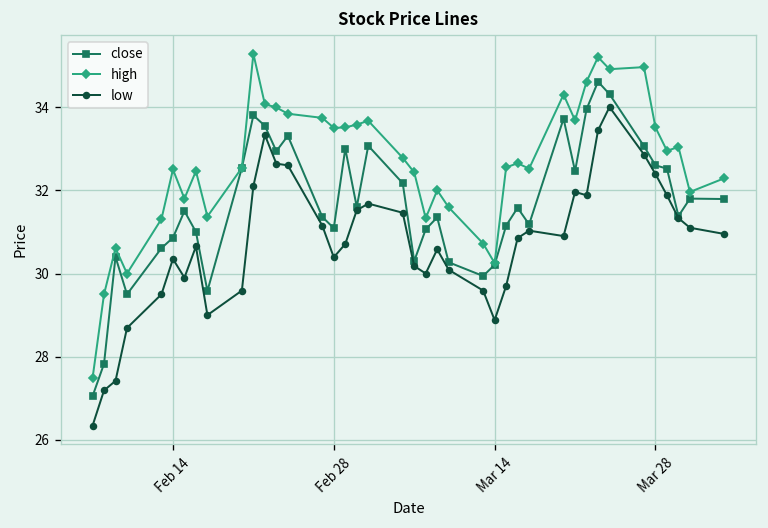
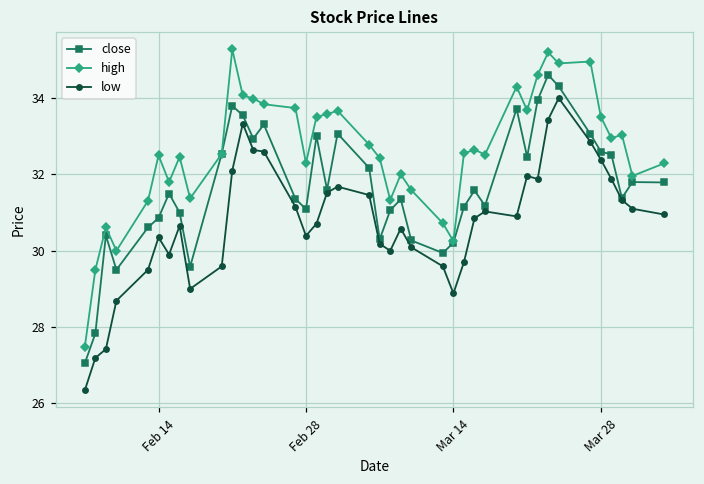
high, Feb 28: 33.5 -> 32.3
